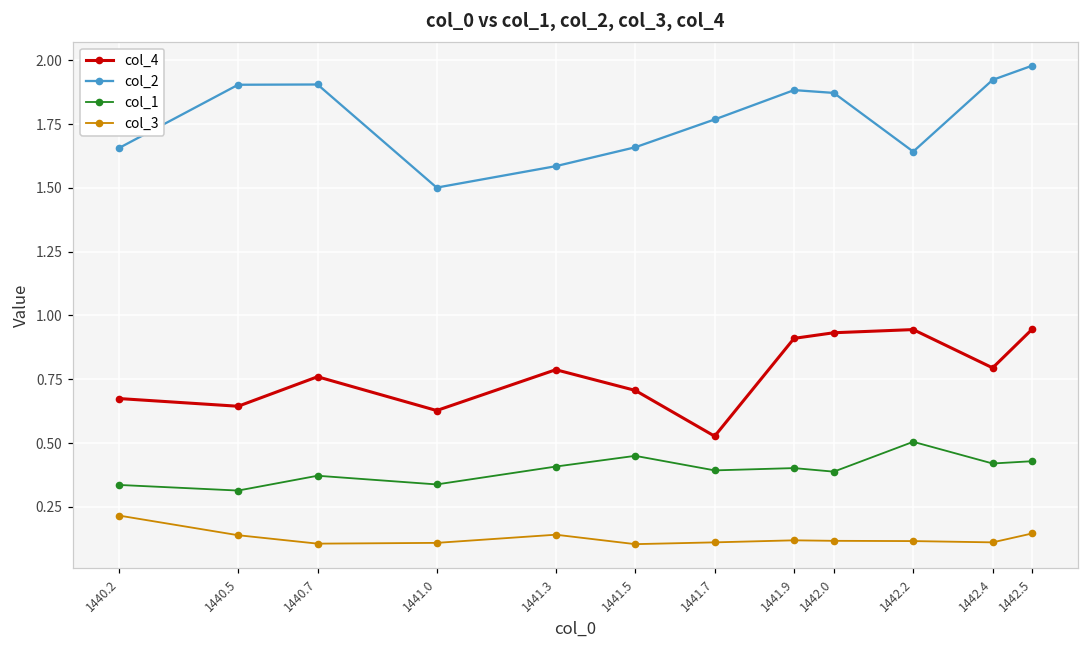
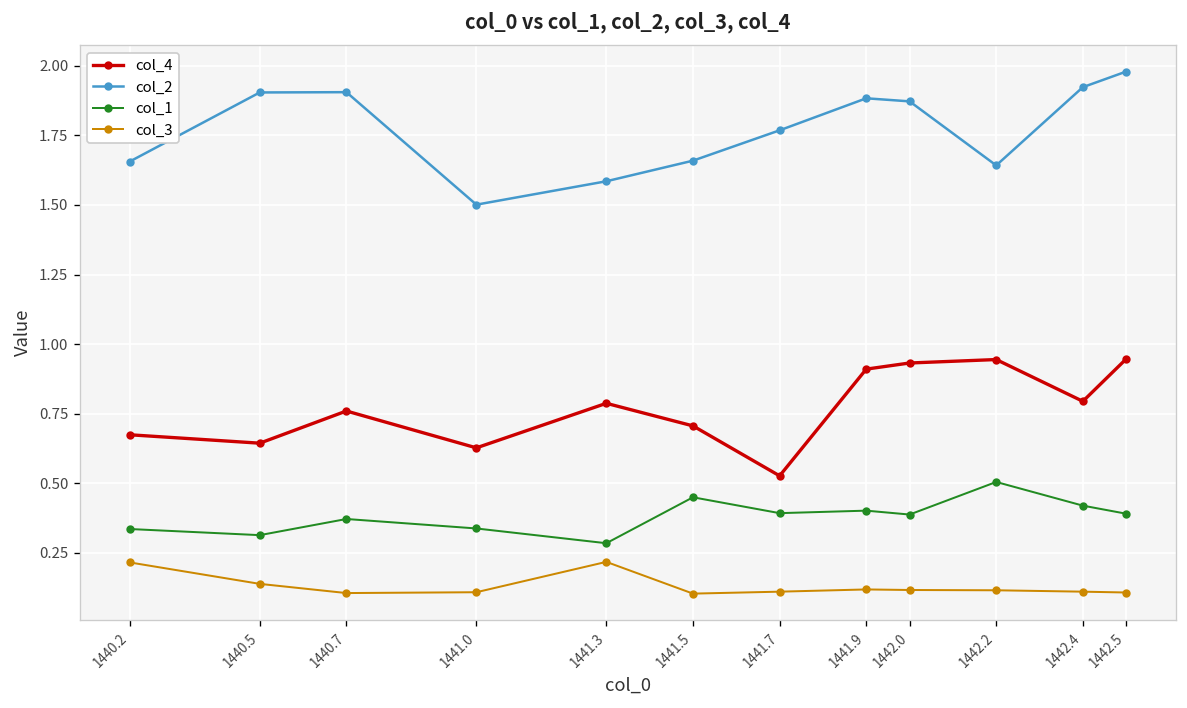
col_1, 1441.3: 0.41 -> 0.29
col_3, 1441.3: 0.14 -> 0.22
col_1, 1442.5: 0.43 -> 0.39
col_3, 1442.5: 0.15 -> 0.11
